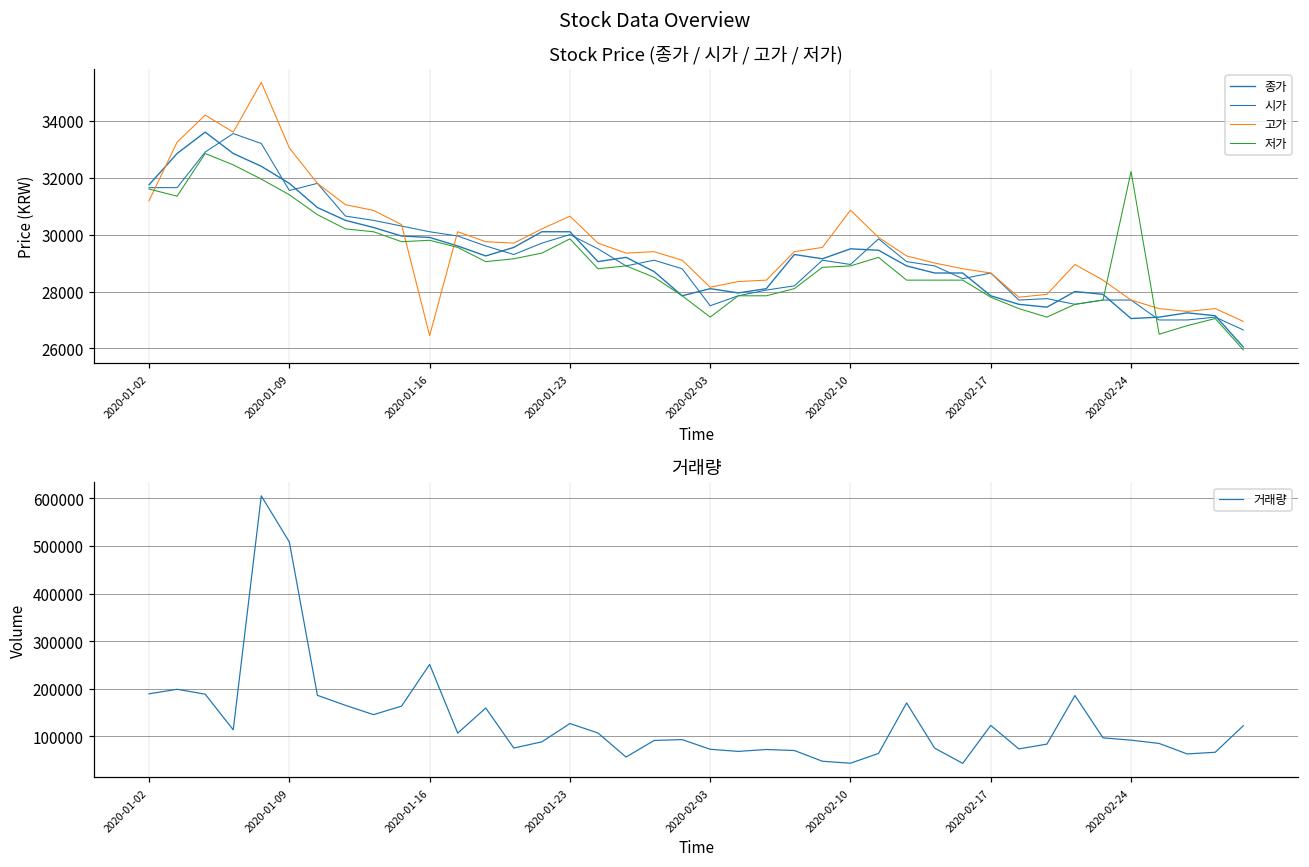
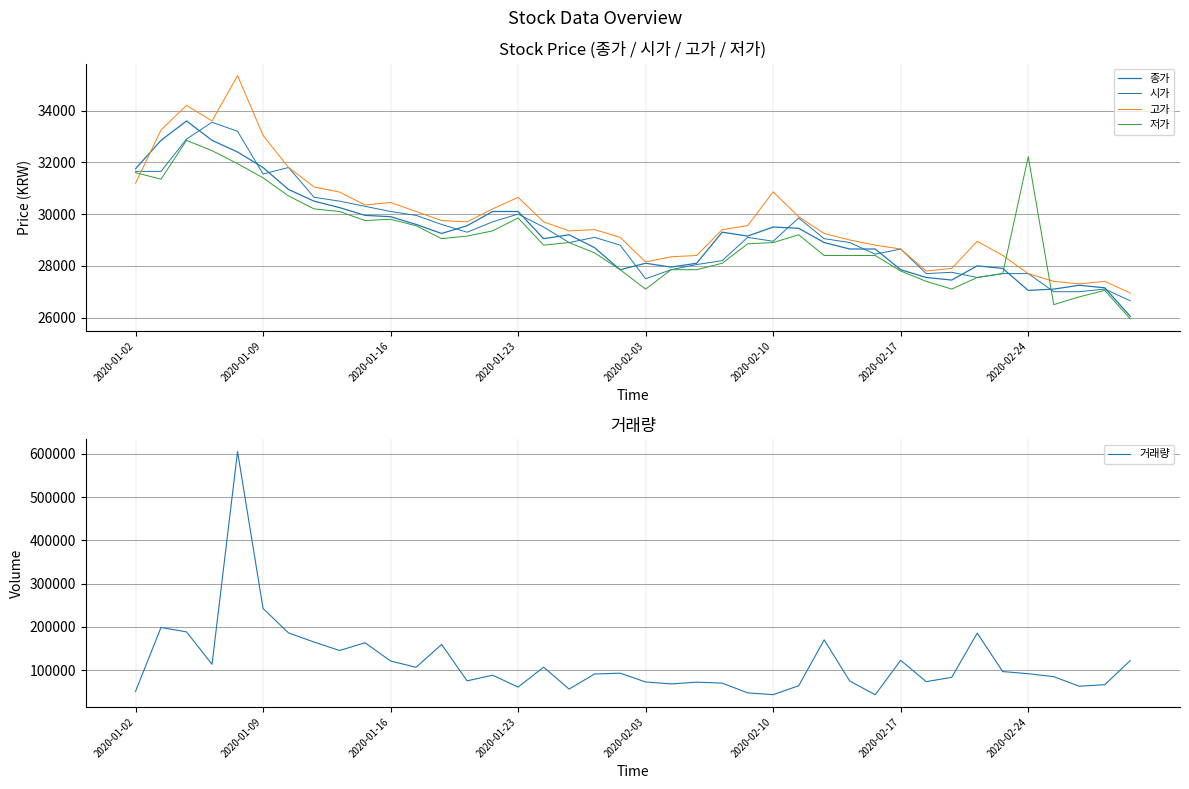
Stock Price (종가 / 시가 / 고가 / 저가), 고가, 2020-01-16: 26400 -> 30500
거래량, 2020-01-02: 190000 -> 50000
거래량, 2020-01-09: 510000 -> 240000
거래량, 2020-01-16: 250000 -> 120000
거래량, 2020-01-23: 130000 -> 60000
